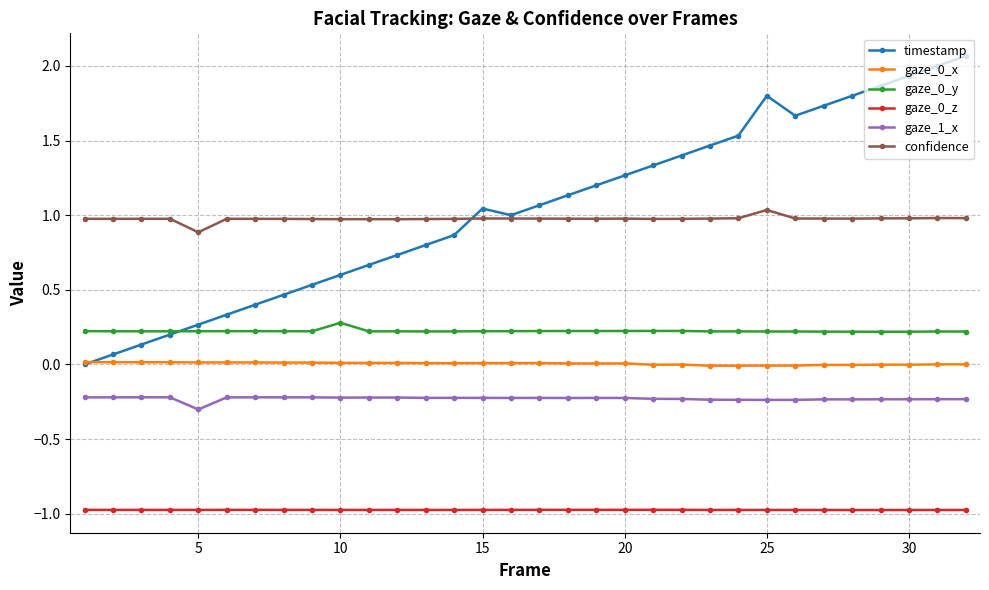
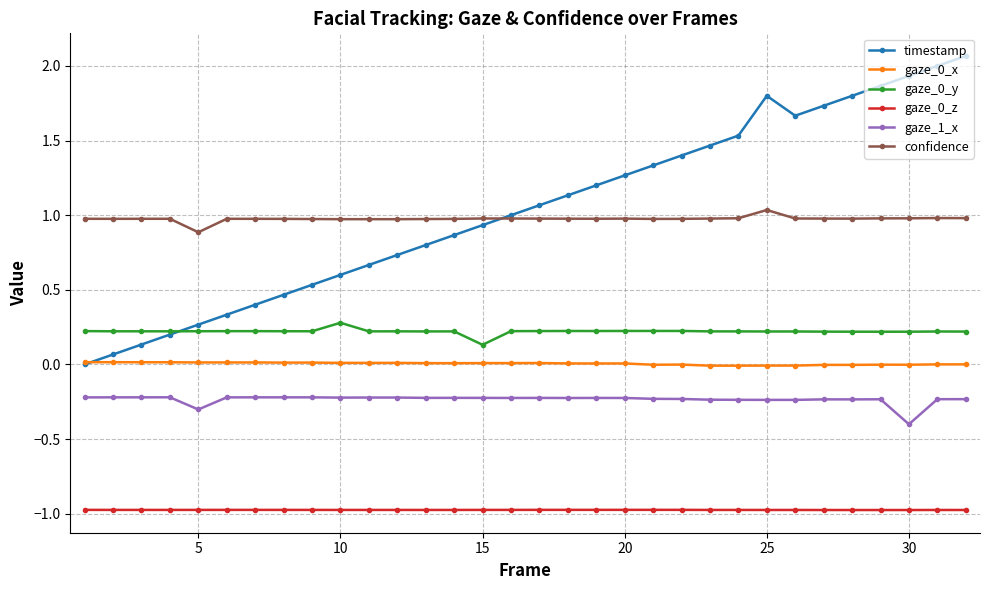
timestamp, 15: 1.04 -> 0.93
gaze_0_y, 15: 0.22 -> 0.13
gaze_1_x, 30: -0.23 -> -0.40
